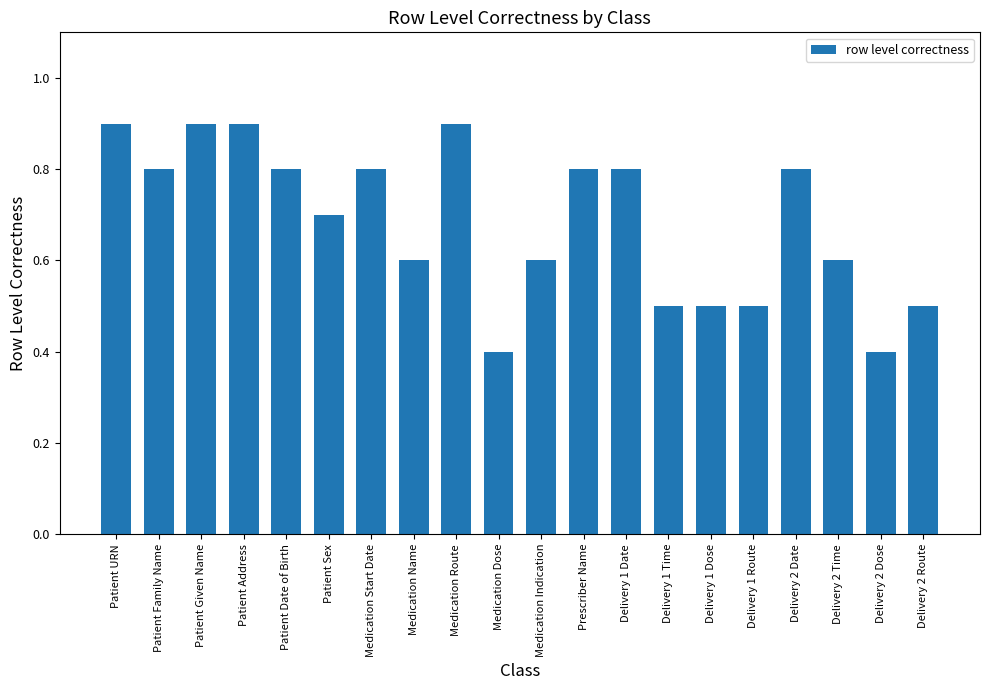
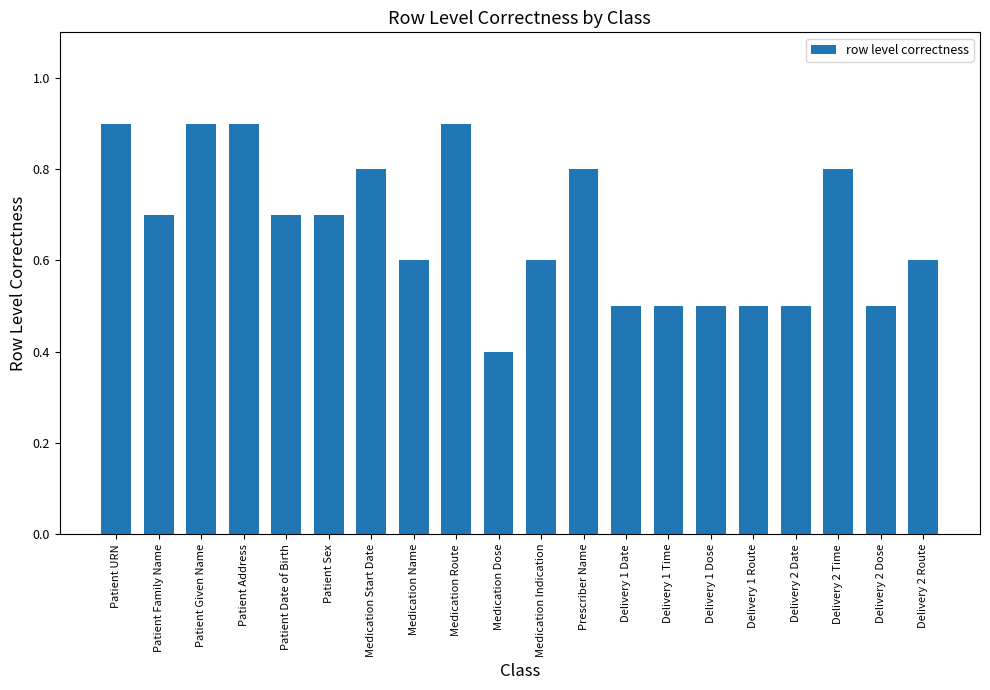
Patient Family Name: 0.8 -> 0.7
Patient Date of Birth: 0.8 -> 0.7
Delivery 1 Date: 0.8 -> 0.5
Delivery 2 Date: 0.8 -> 0.5
Delivery 2 Time: 0.6 -> 0.8
Delivery 2 Dose: 0.4 -> 0.5
Delivery 2 Route: 0.5 -> 0.6
